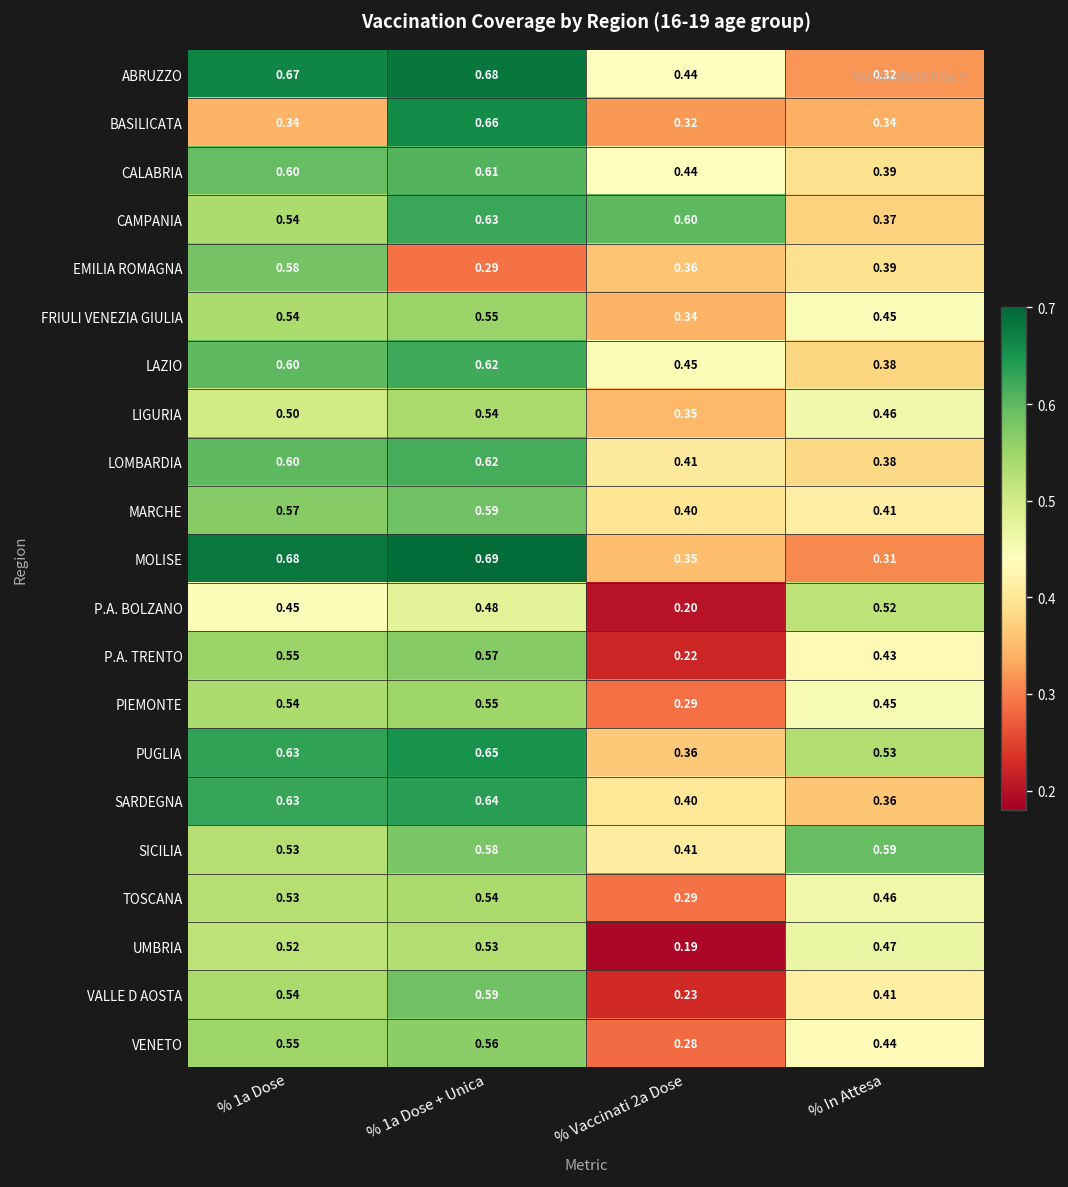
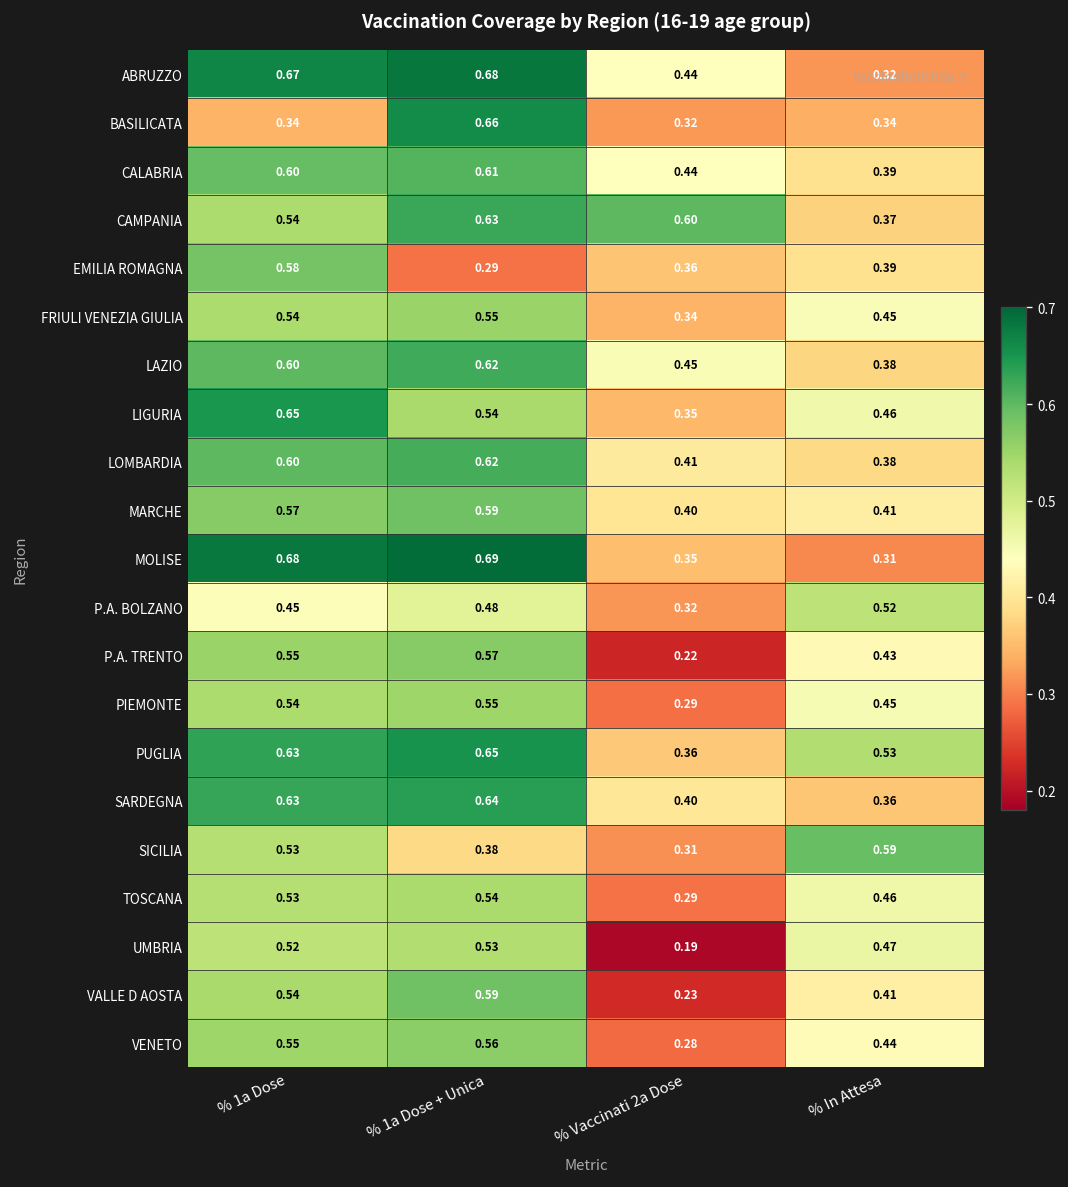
LIGURIA, % 1a Dose: 0.50 -> 0.65
P.A. BOLZANO, % Vaccinati 2a Dose: 0.20 -> 0.32
SICILIA, % 1a Dose + Unica: 0.58 -> 0.38
SICILIA, % Vaccinati 2a Dose: 0.41 -> 0.31
